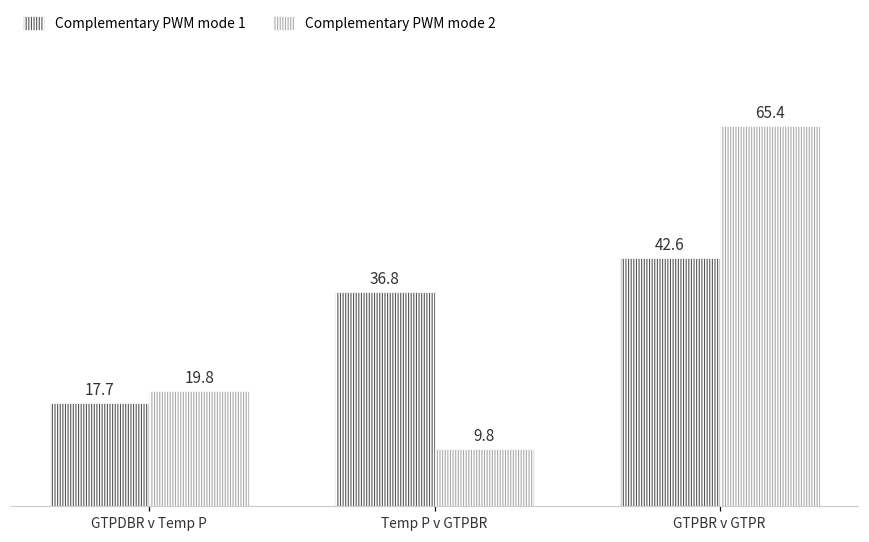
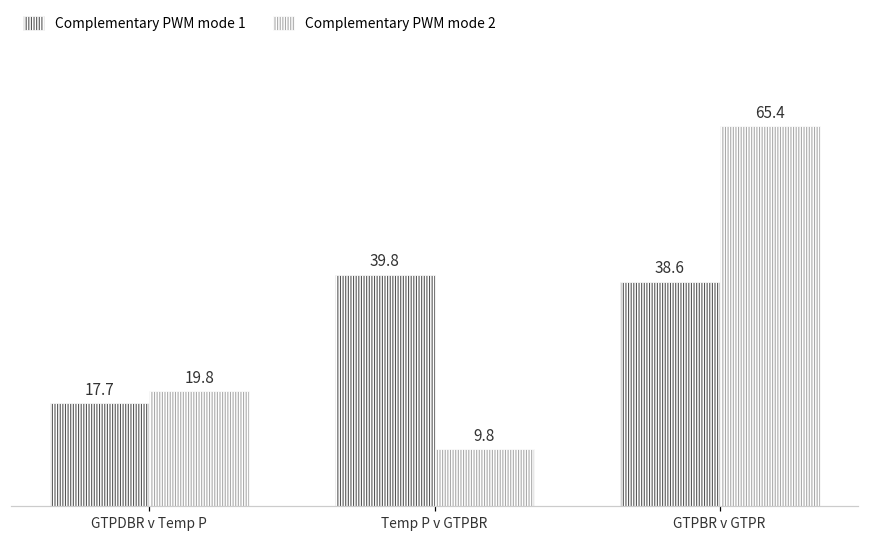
Complementary PWM mode 1, Temp P v GTPBR: 36.8 -> 39.8
Complementary PWM mode 1, GTPBR v GTPR: 42.6 -> 38.6
